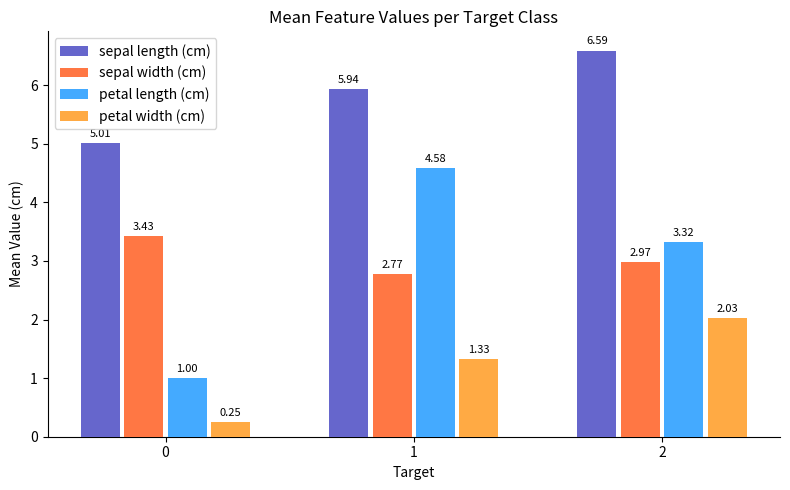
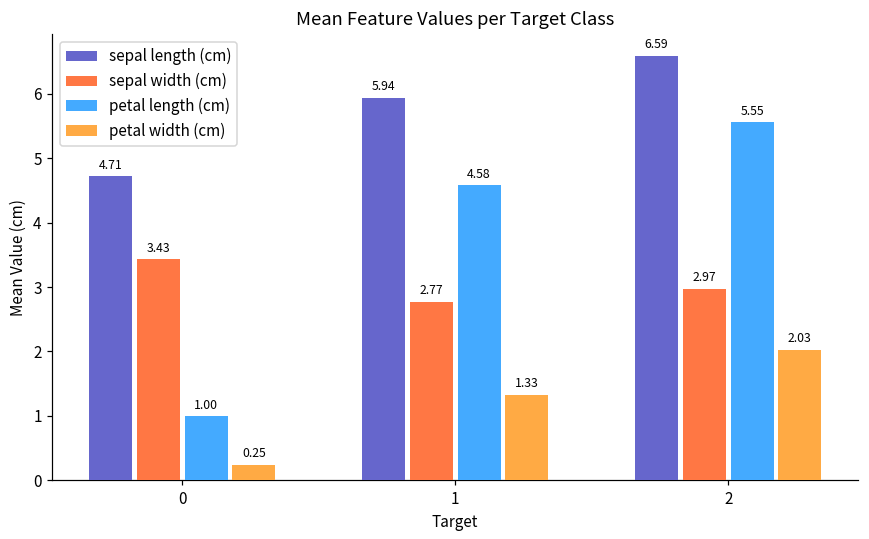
sepal length (cm), 0: 5.01 -> 4.71
petal length (cm), 2: 3.32 -> 5.55
